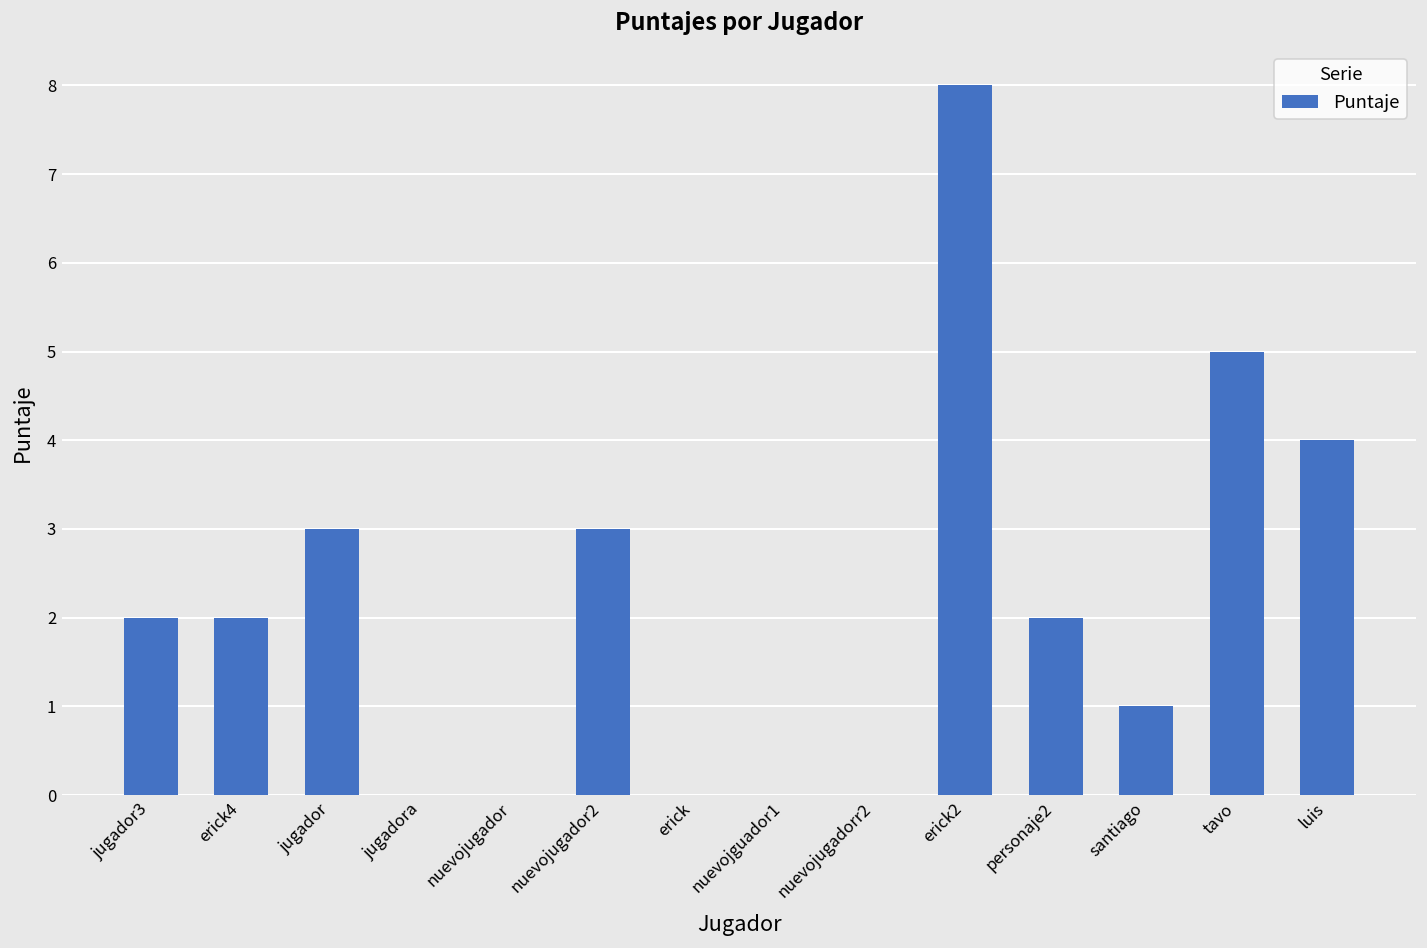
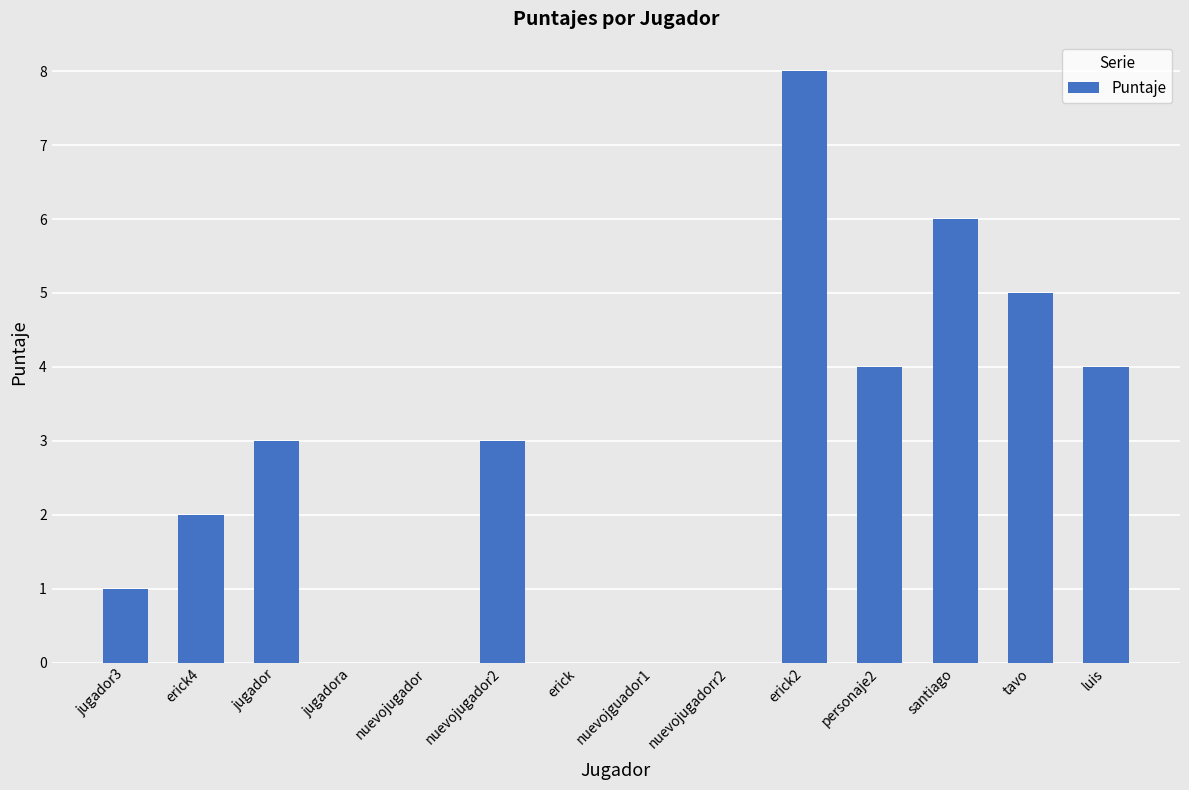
jugador3: 2 -> 1
personaje2: 2 -> 4
santiago: 1 -> 6
